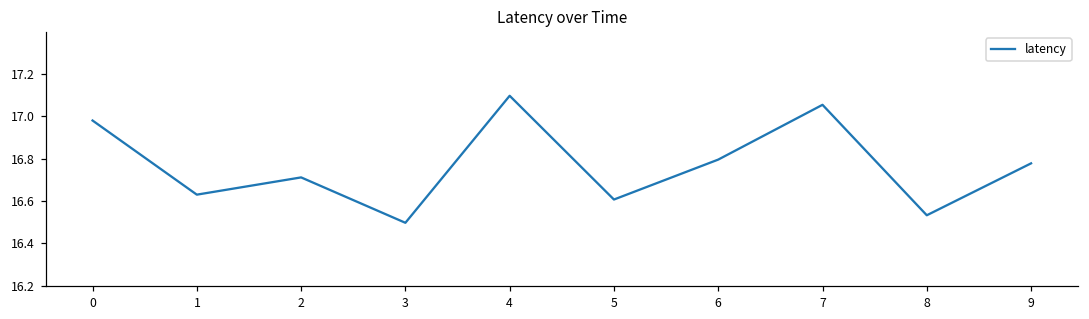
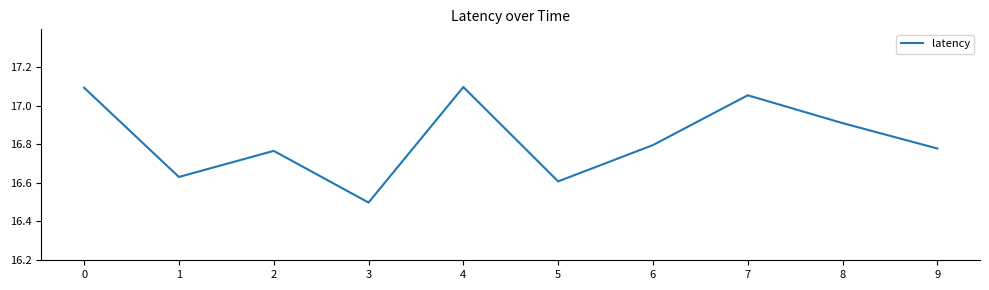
0: 16.98 -> 17.09
2: 16.71 -> 16.77
8: 16.53 -> 16.91
